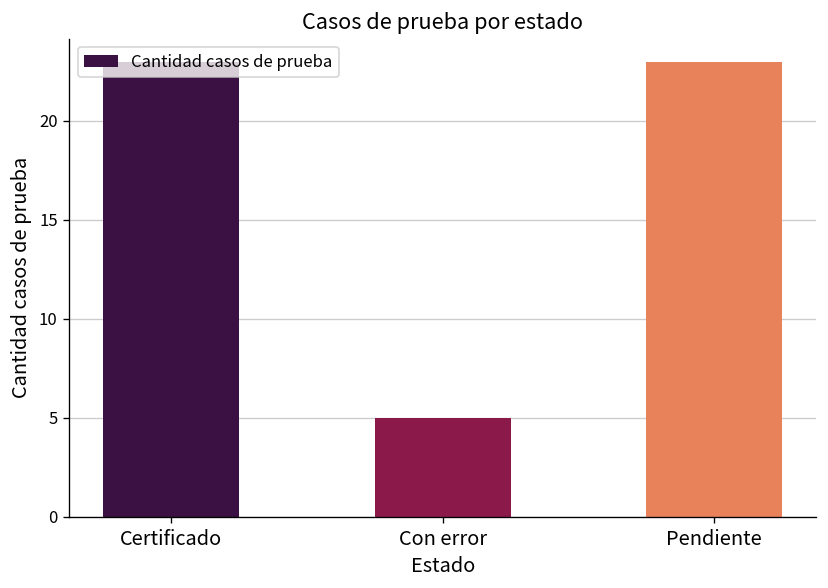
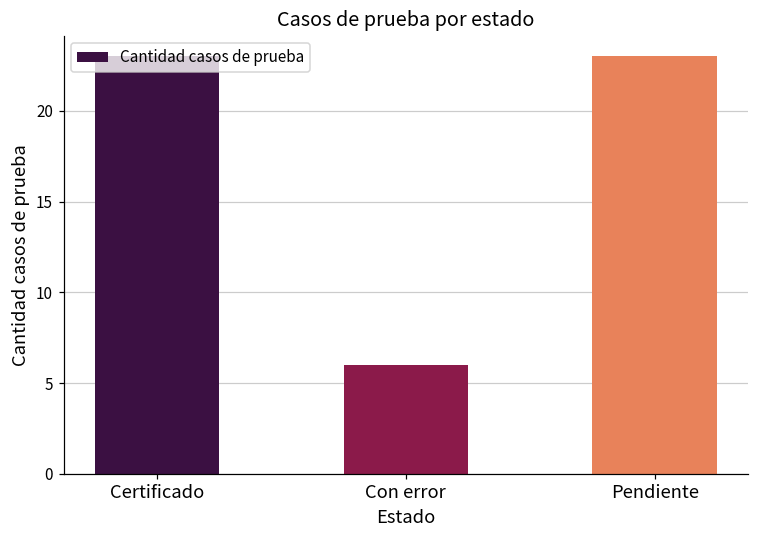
Con error: 5 -> 6
